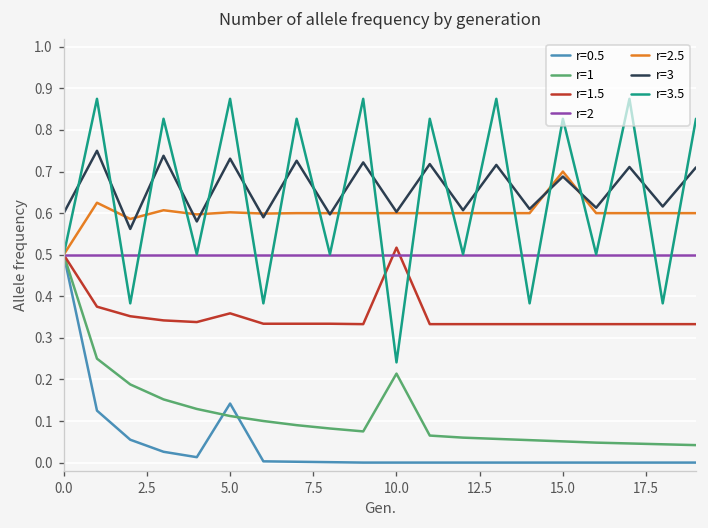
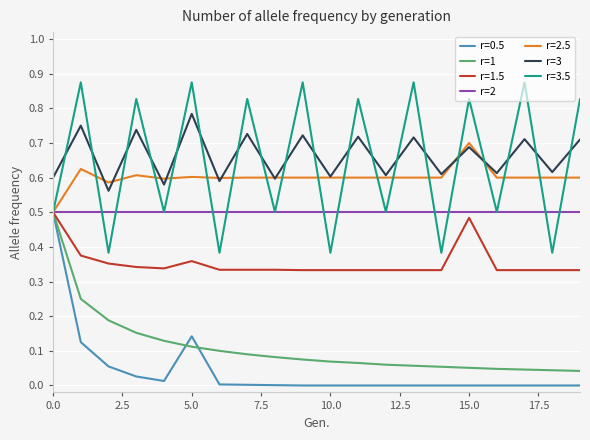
r=3, 5.0: 0.73 -> 0.78
r=1, 10.0: 0.21 -> 0.07
r=1.5, 10.0: 0.52 -> 0.33
r=3.5, 10.0: 0.24 -> 0.38
r=1.5, 15.0: 0.33 -> 0.48
